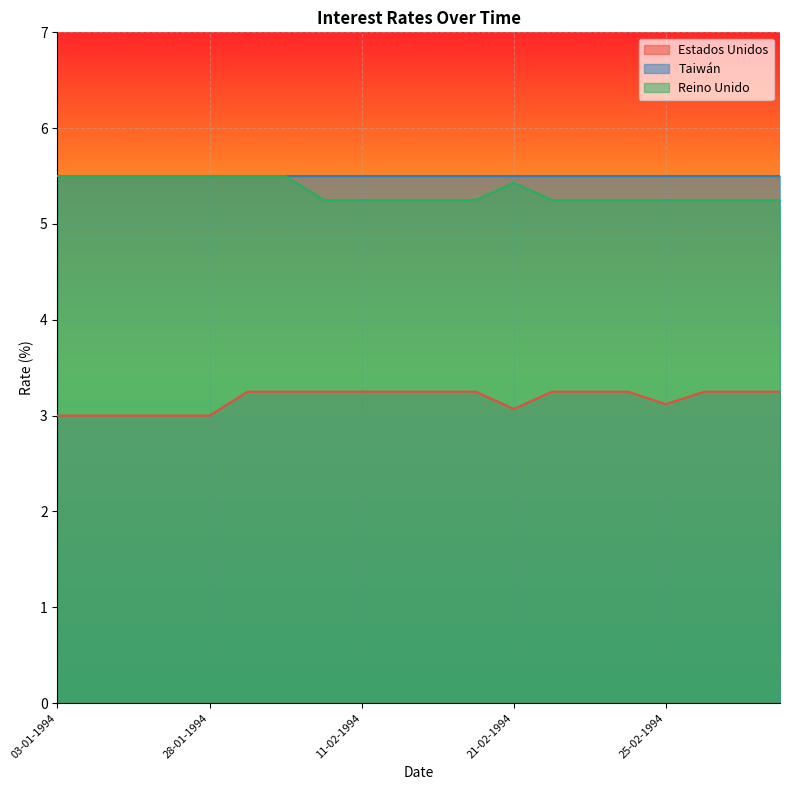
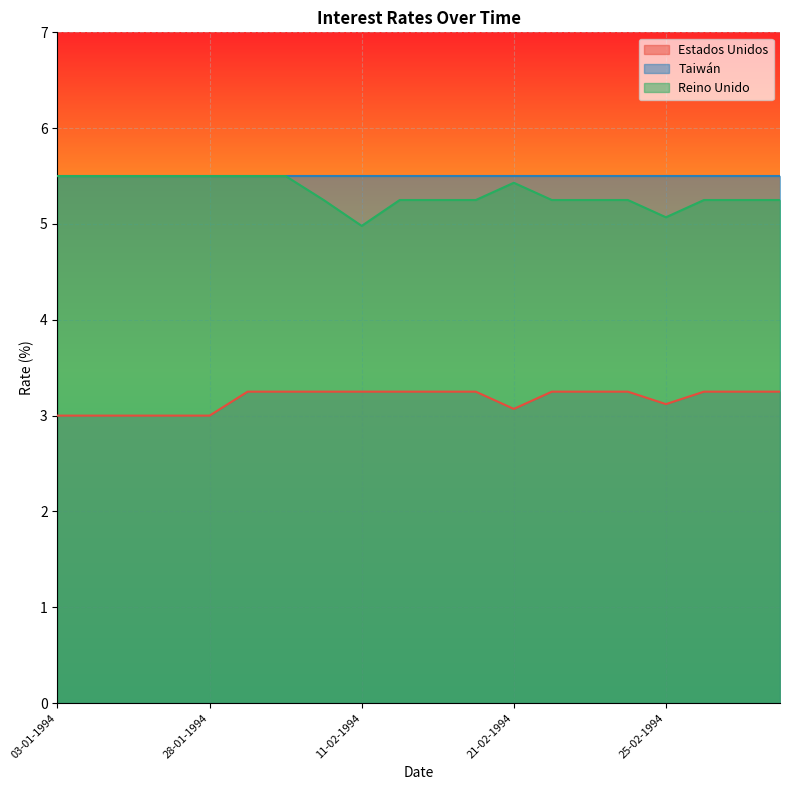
Reino Unido, 11-02-1994: 5.3 -> 5.0
Reino Unido, 25-02-1994: 5.3 -> 5.1
